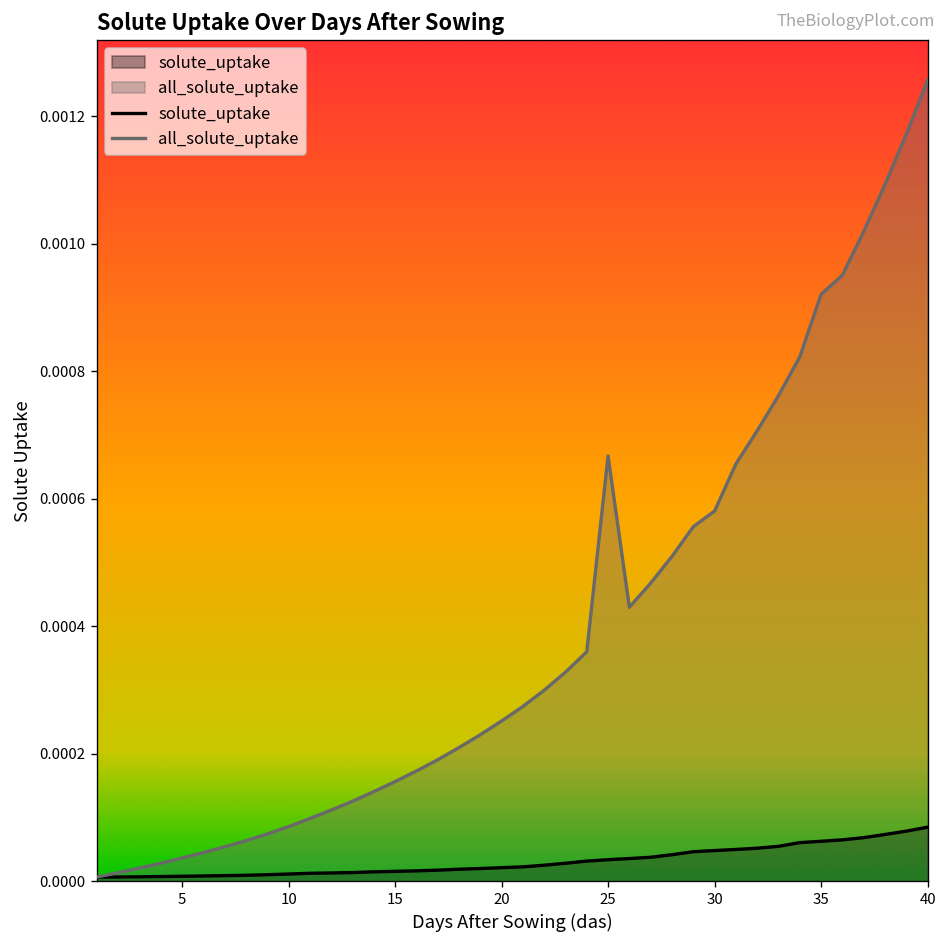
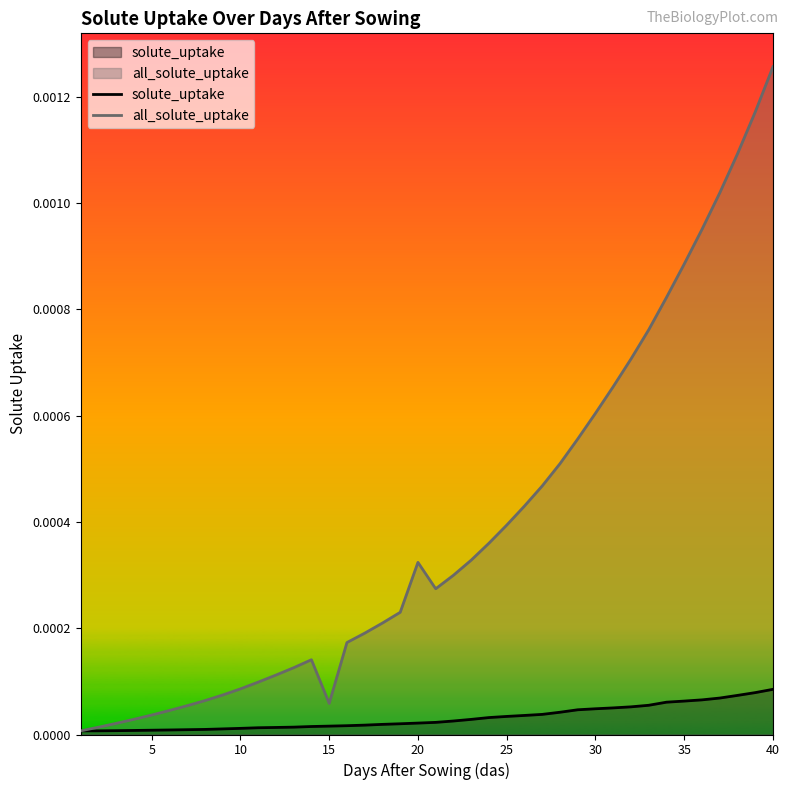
all_solute_uptake, 15: 0.00016 -> 0.00006
all_solute_uptake, 20: 0.00025 -> 0.00032
all_solute_uptake, 25: 0.00067 -> 0.00039
all_solute_uptake, 30: 0.00058 -> 0.00060
all_solute_uptake, 35: 0.00092 -> 0.00089
